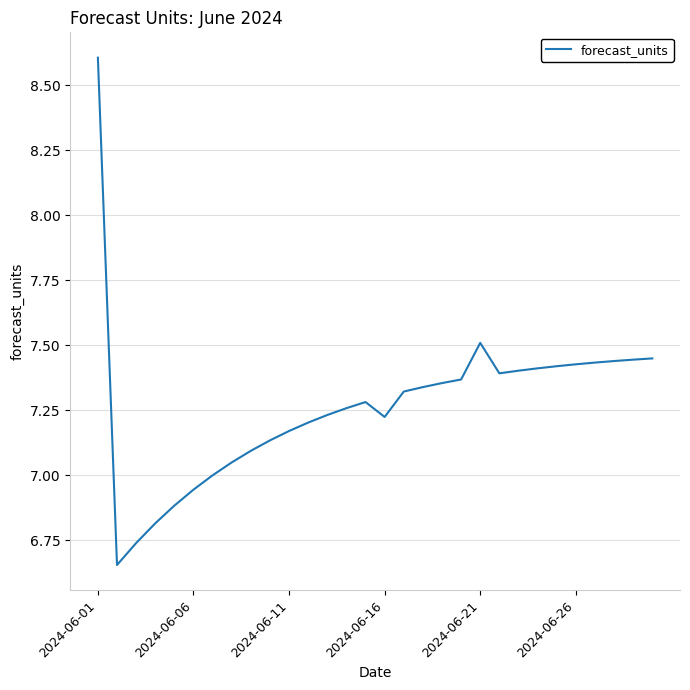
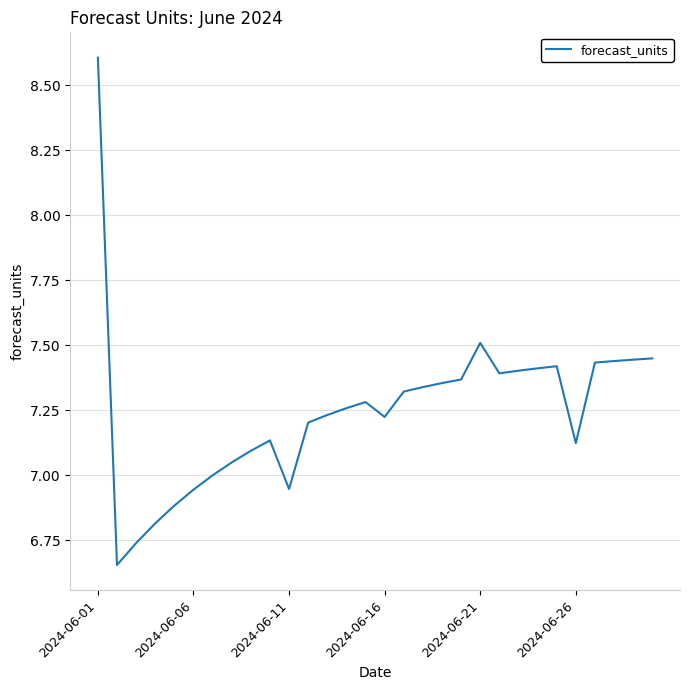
2024-06-11: 7.17 -> 6.95
2024-06-26: 7.43 -> 7.12
